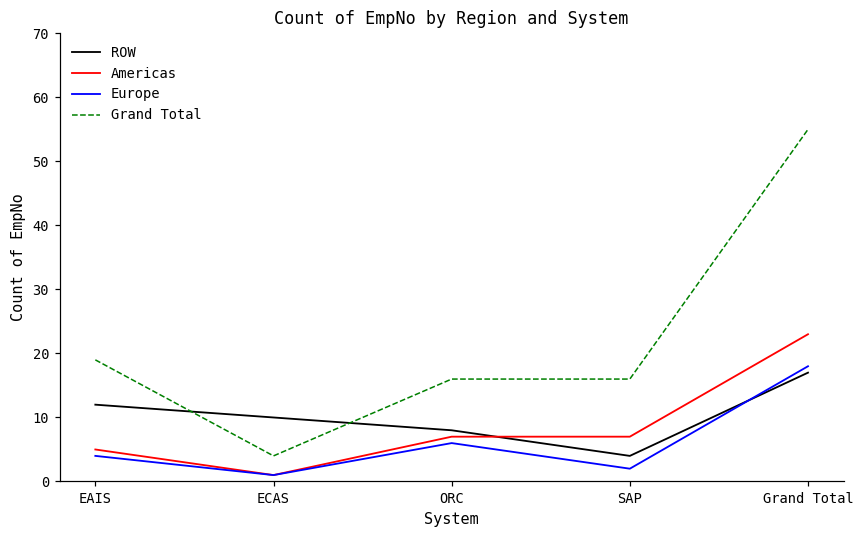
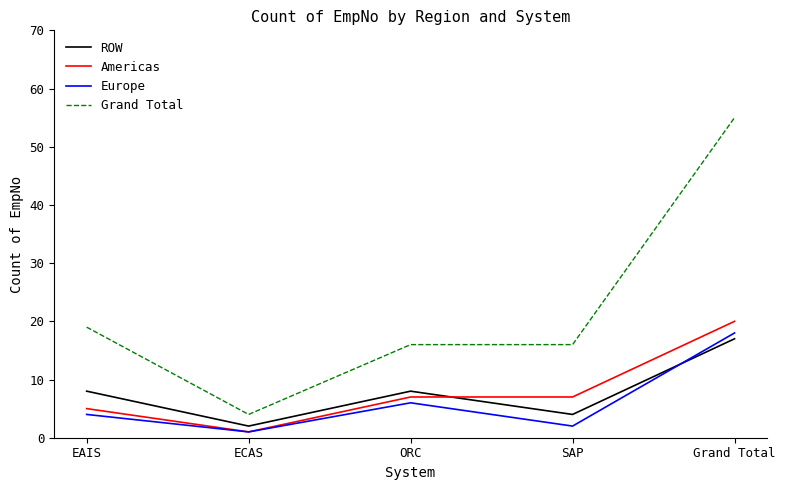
ROW, EAIS: 12 -> 8
ROW, ECAS: 10 -> 2
Americas, Grand Total: 23 -> 20
